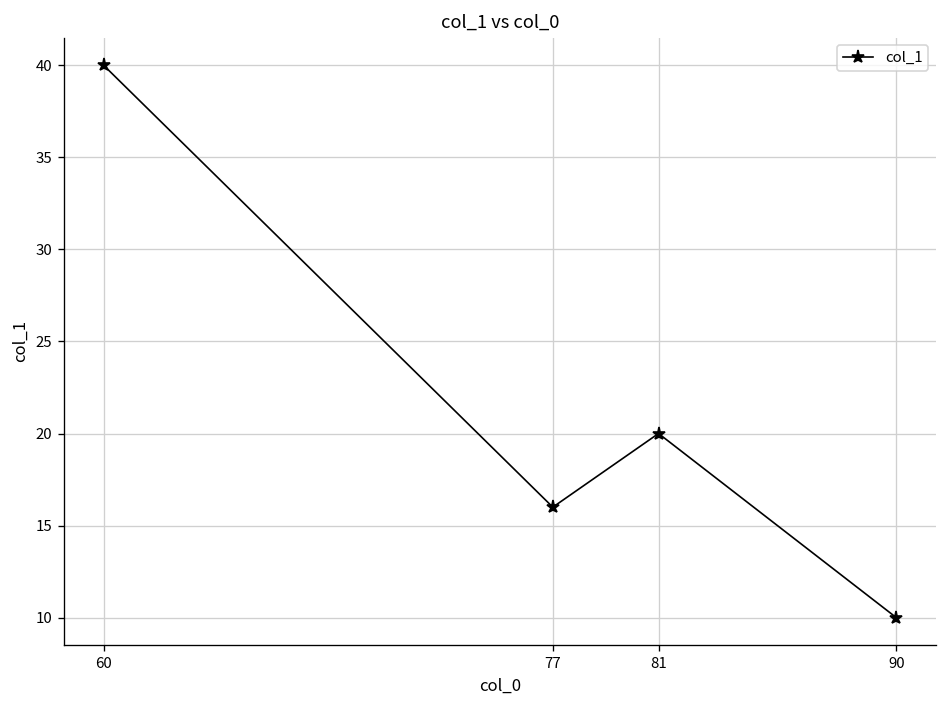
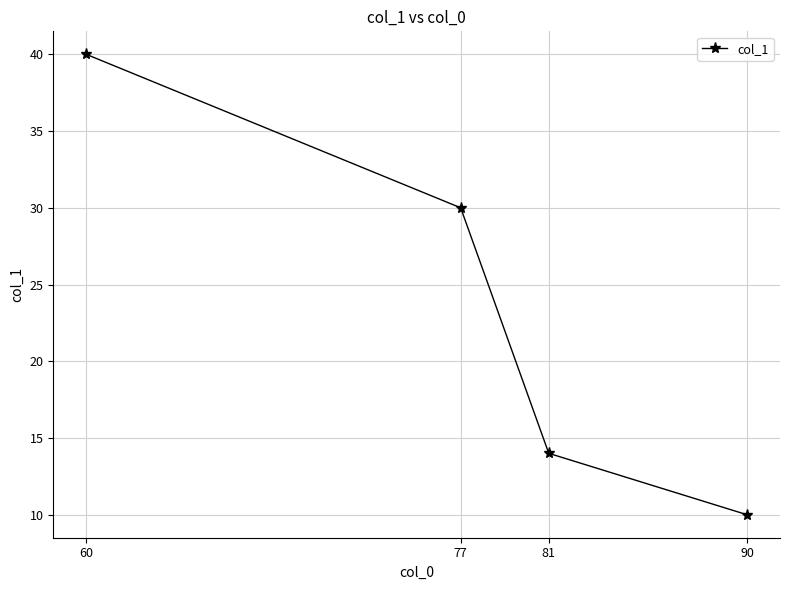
77: 16 -> 30
81: 20 -> 14
